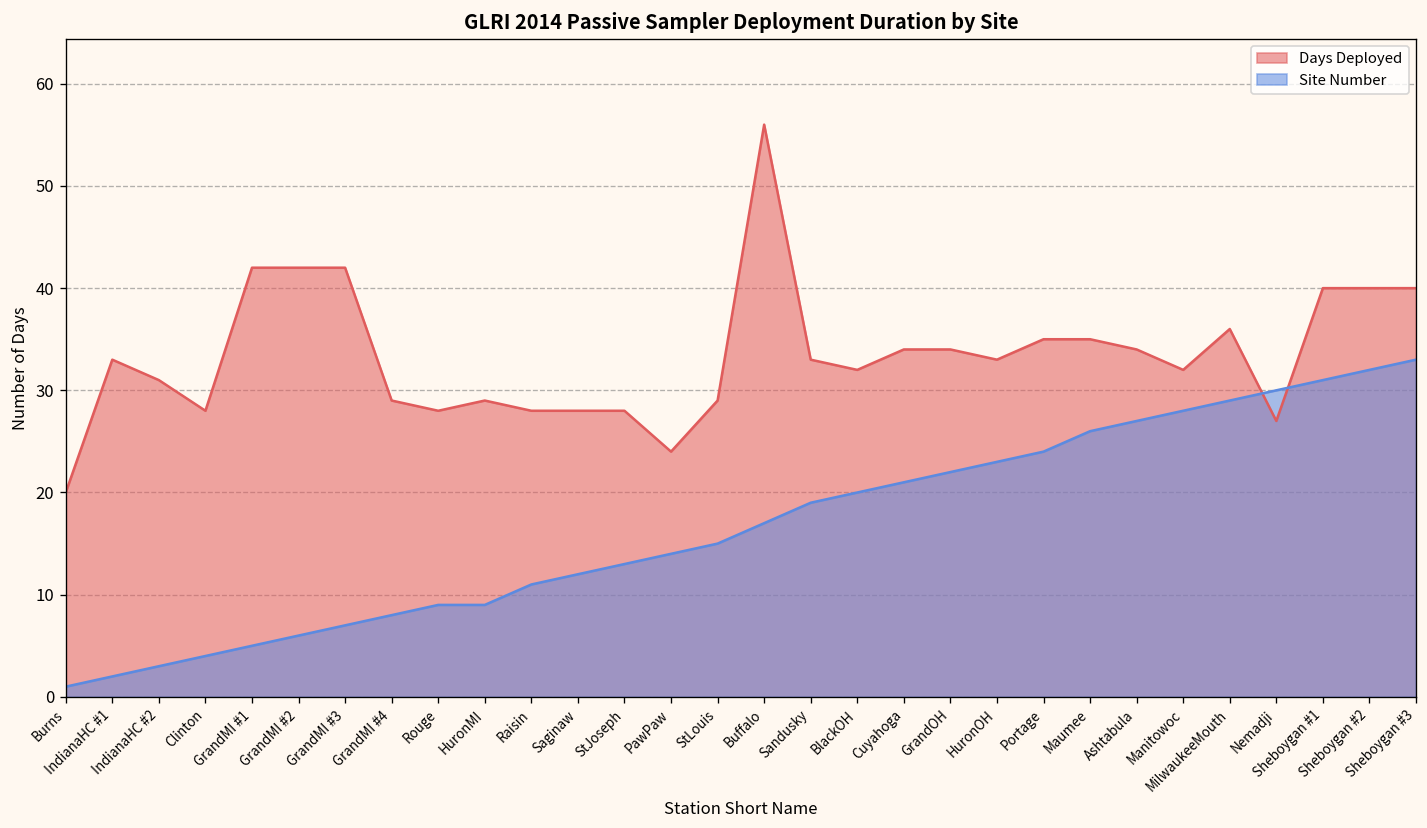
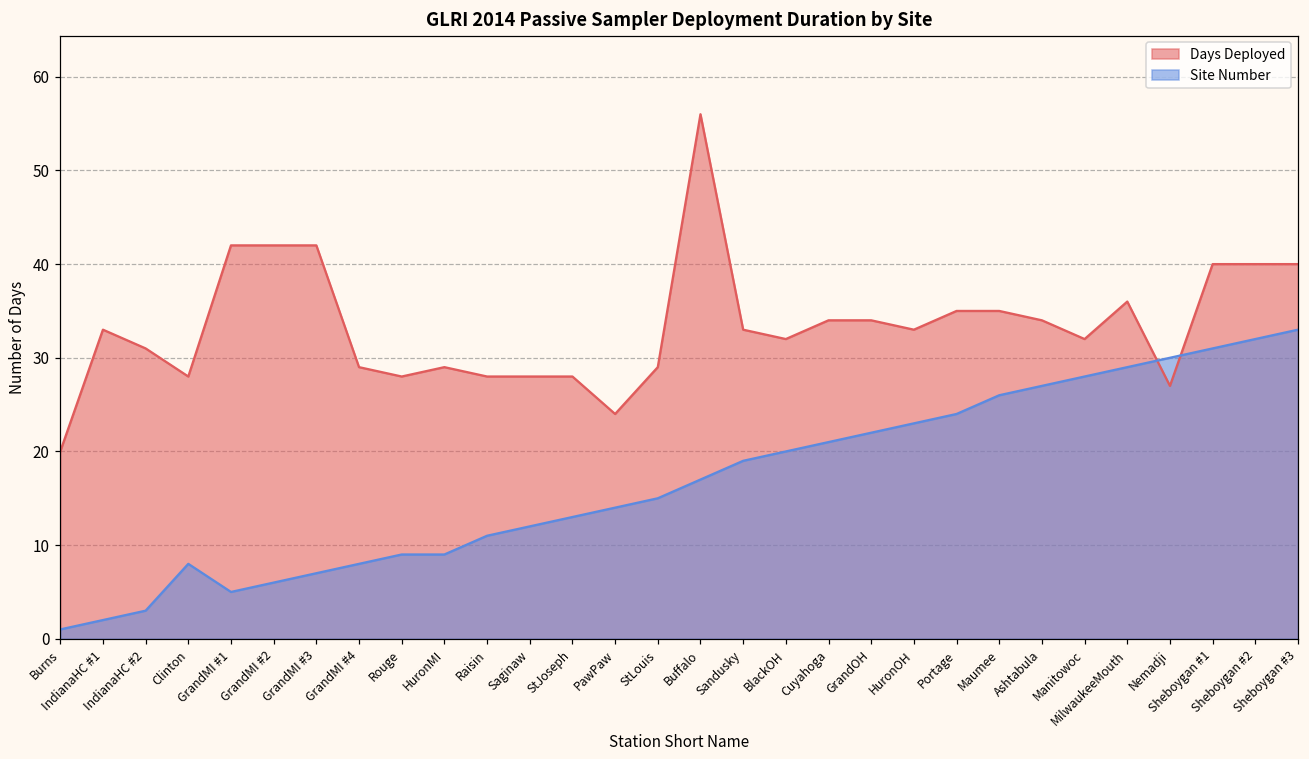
Site Number, Clinton: 4 -> 8
